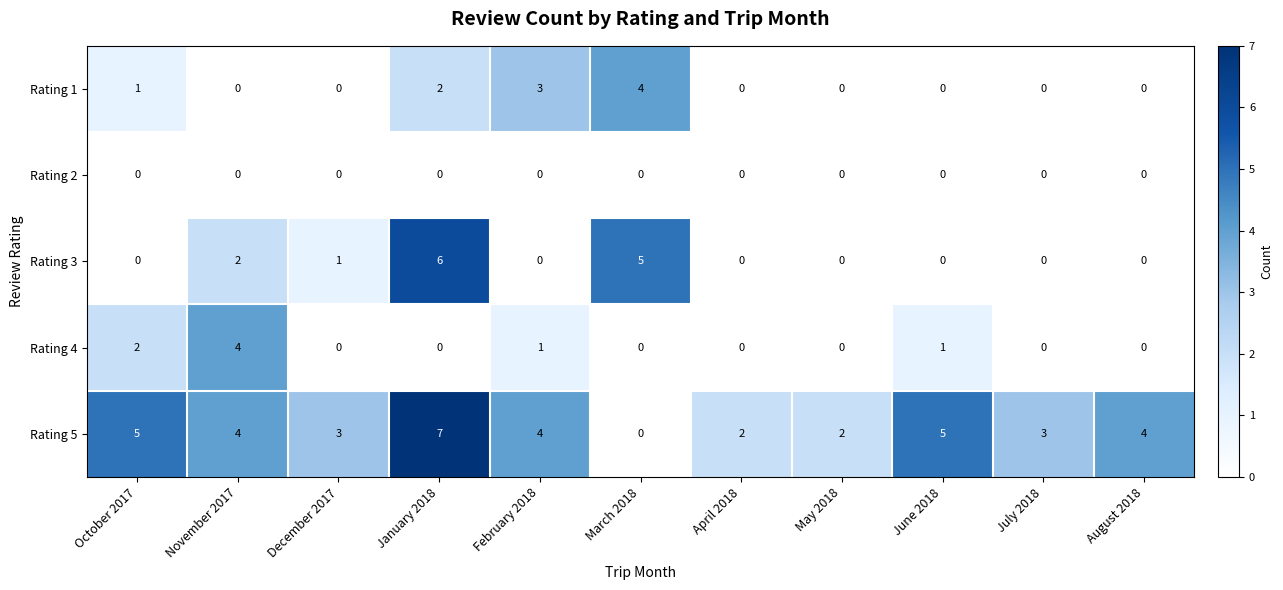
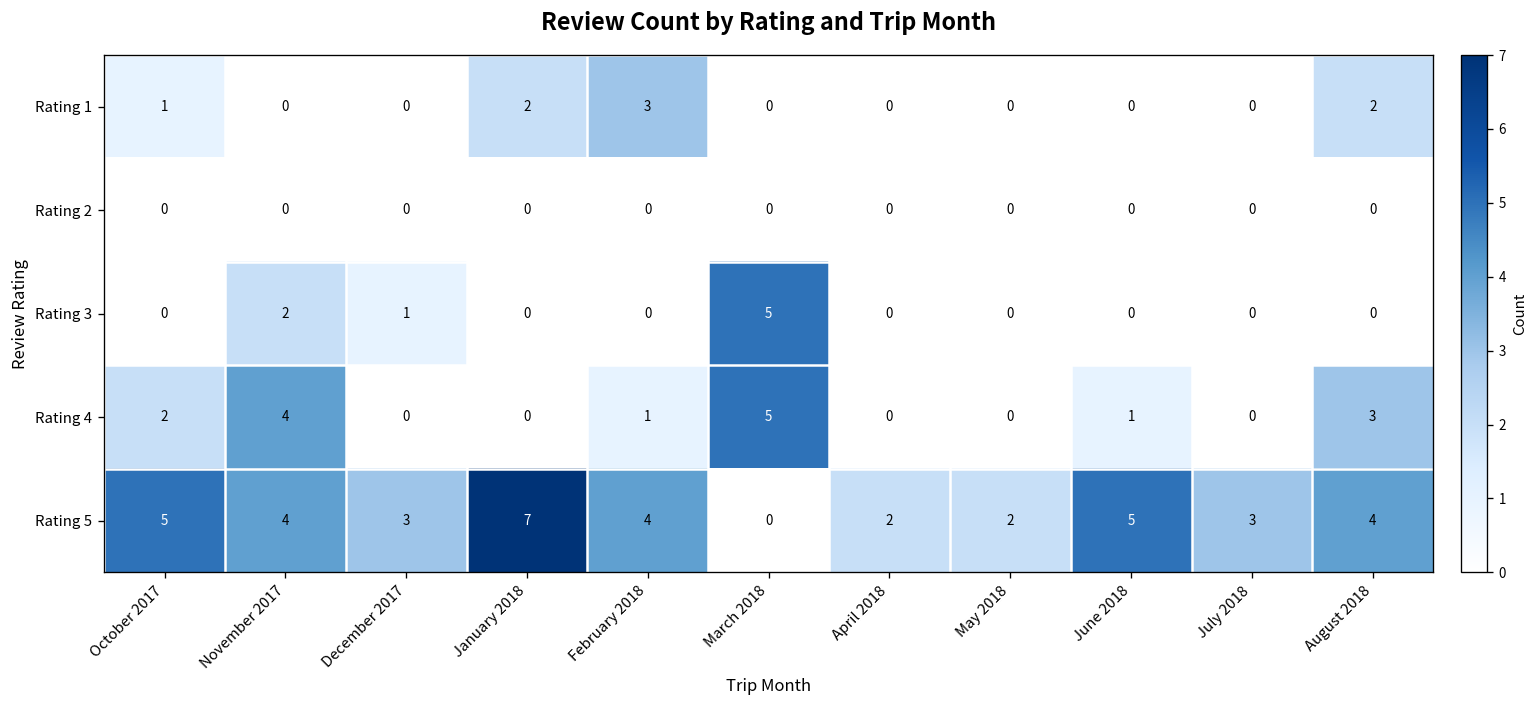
Rating 1, March 2018: 4 -> 0
Rating 1, August 2018: 0 -> 2
Rating 3, January 2018: 6 -> 0
Rating 4, March 2018: 0 -> 5
Rating 4, August 2018: 0 -> 3
